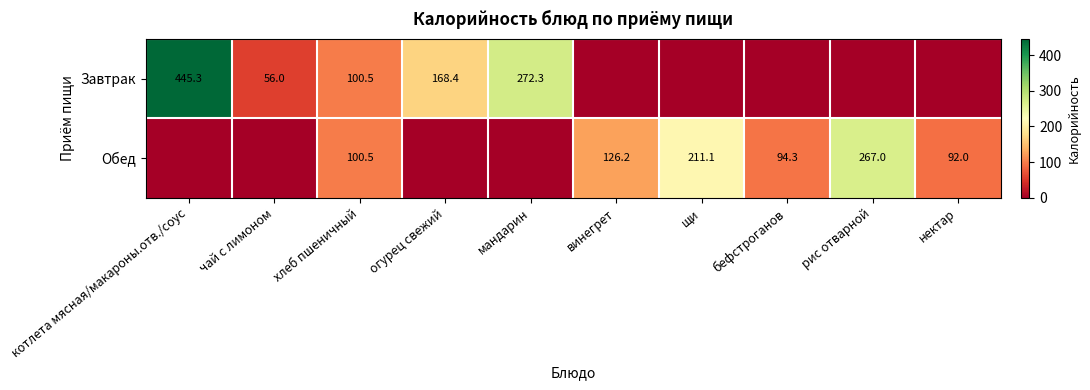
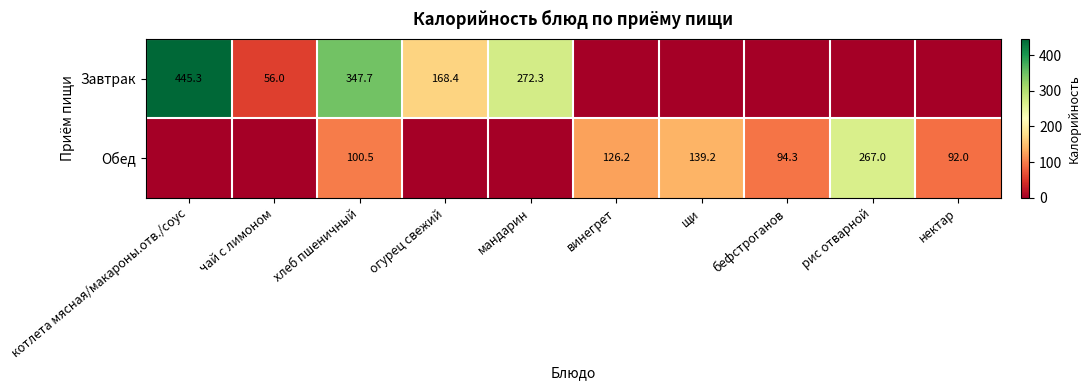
Завтрак, хлеб пшеничный: 100.5 -> 347.7
Обед, щи: 211.1 -> 139.2
